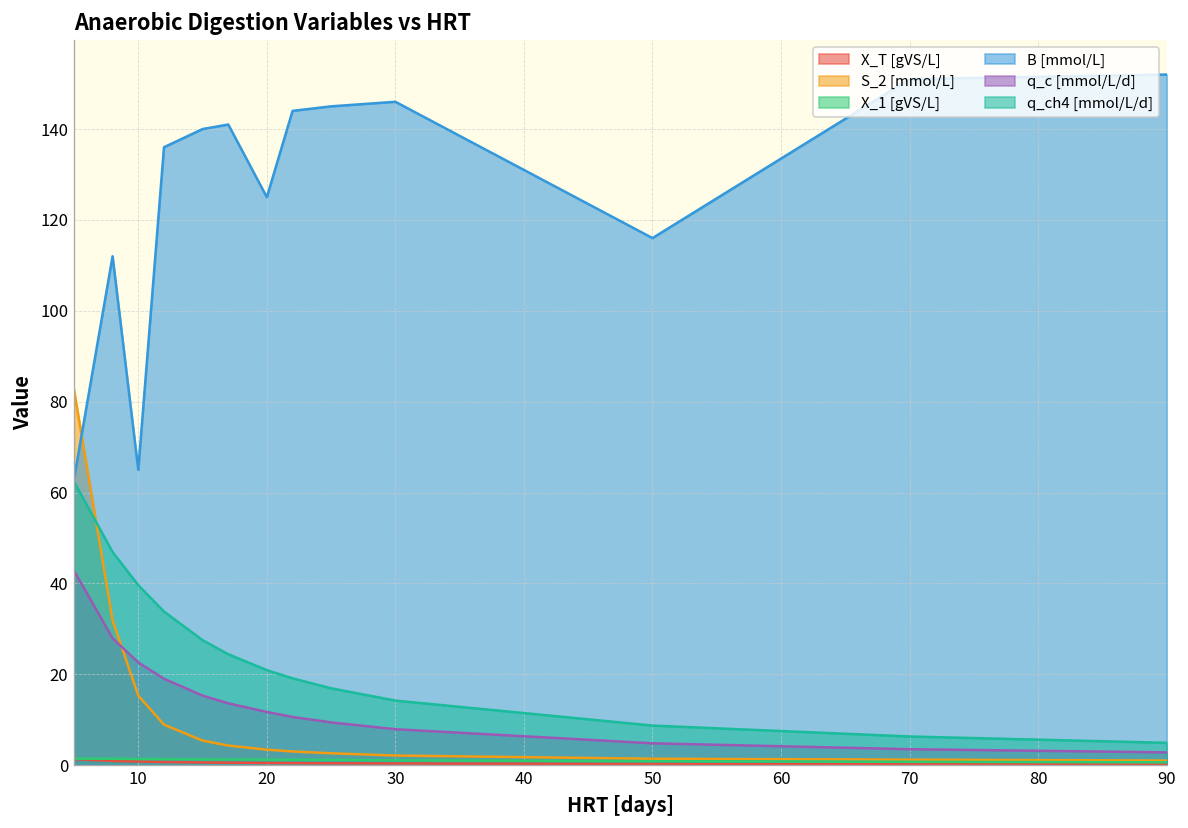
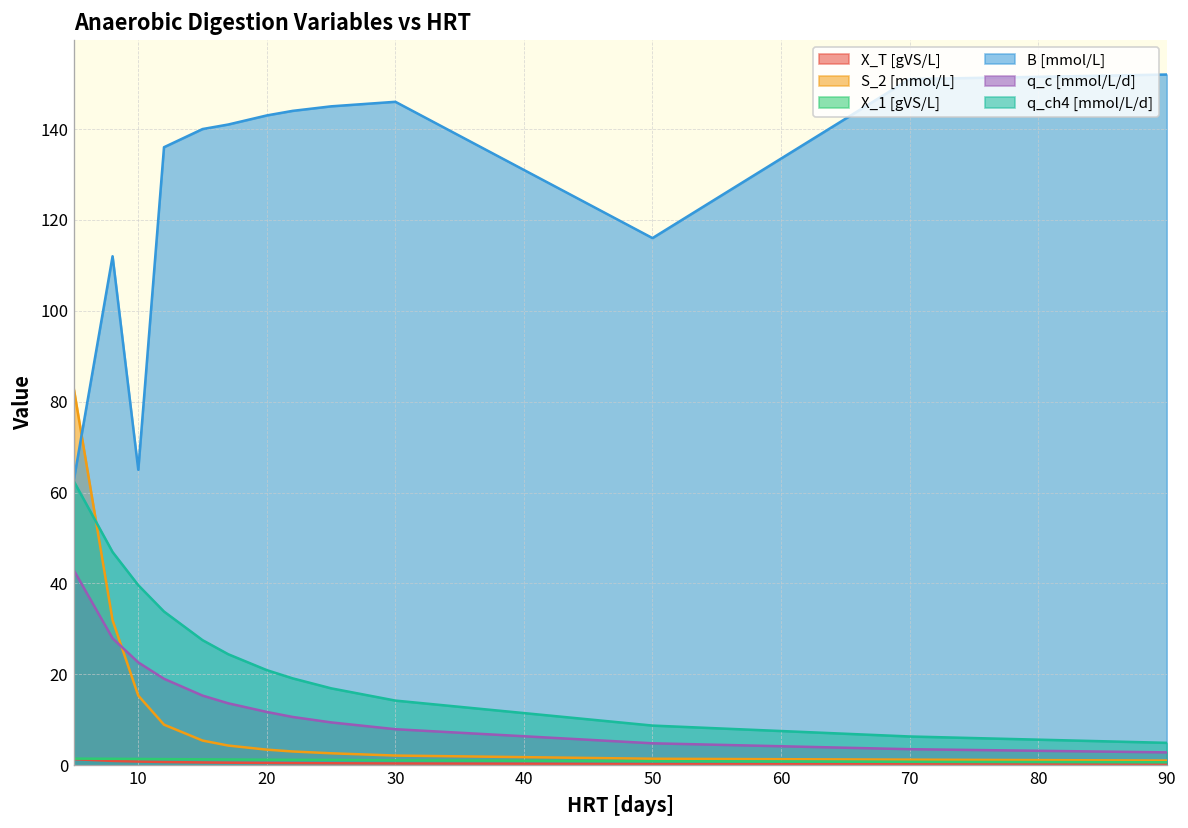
B [mmol/L], 20: 125 -> 143
